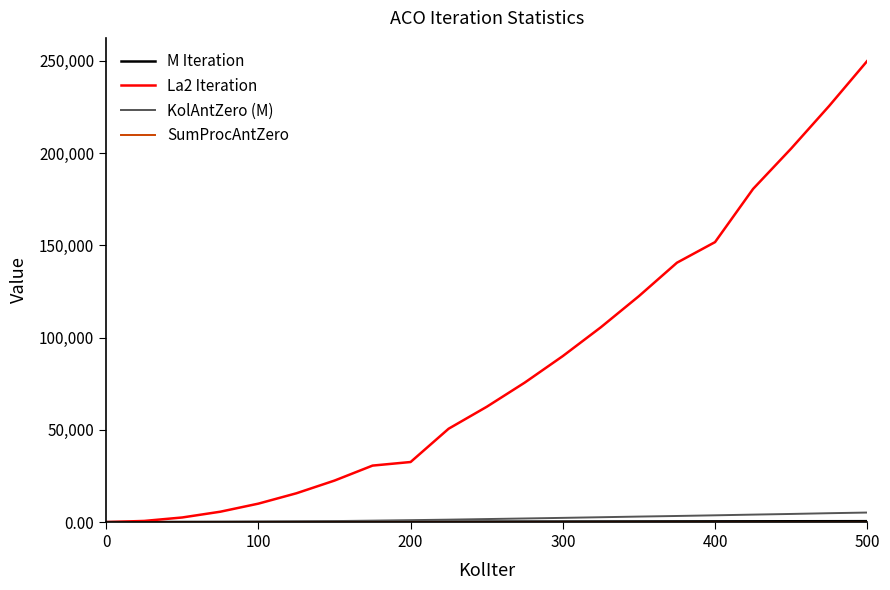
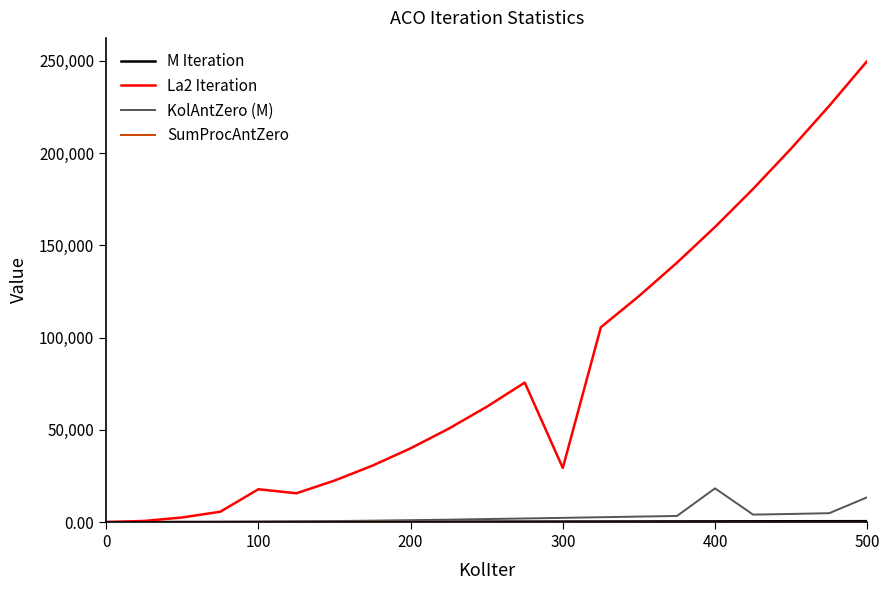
La2 Iteration, 100: 10,000 -> 18,000
La2 Iteration, 200: 33,000 -> 40,000
La2 Iteration, 300: 90,000 -> 29,000
La2 Iteration, 400: 152,000 -> 160,000
KolAntZero (M), 400: 4,000 -> 18,000
KolAntZero (M), 500: 5,000 -> 13,000
